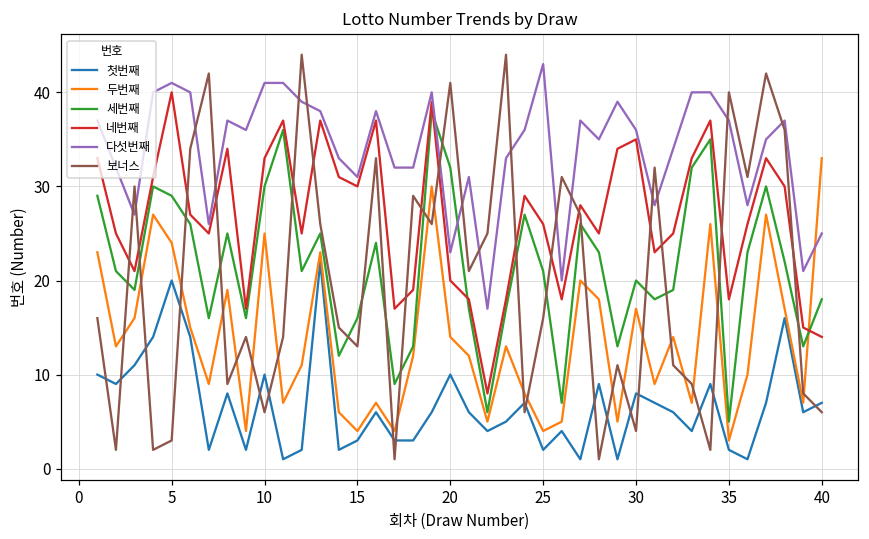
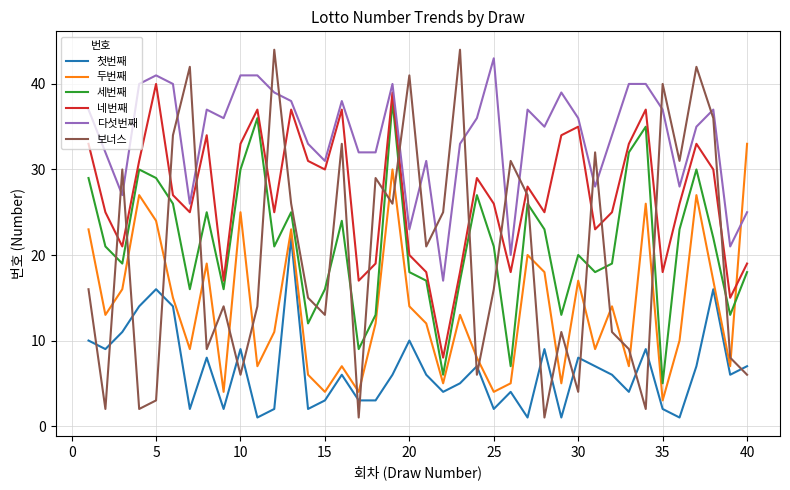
첫번째, 5: 20 -> 16
첫번째, 10: 10 -> 9
세번째, 20: 32 -> 18
네번째, 40: 14 -> 19
